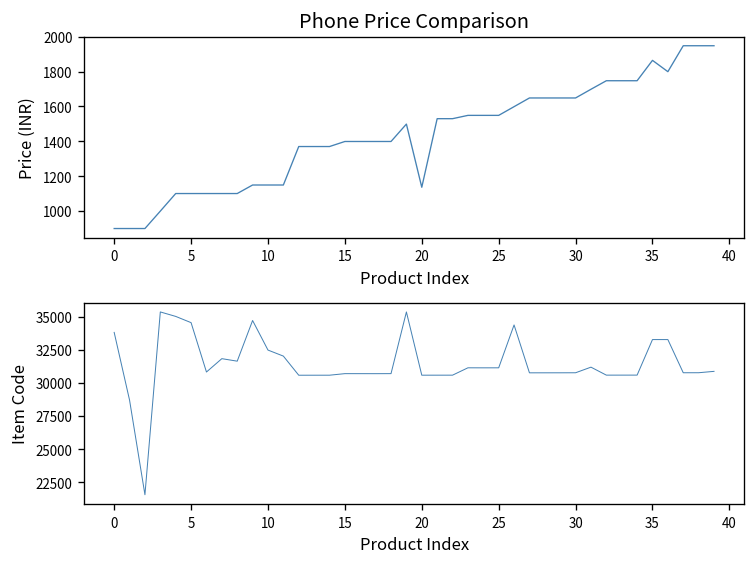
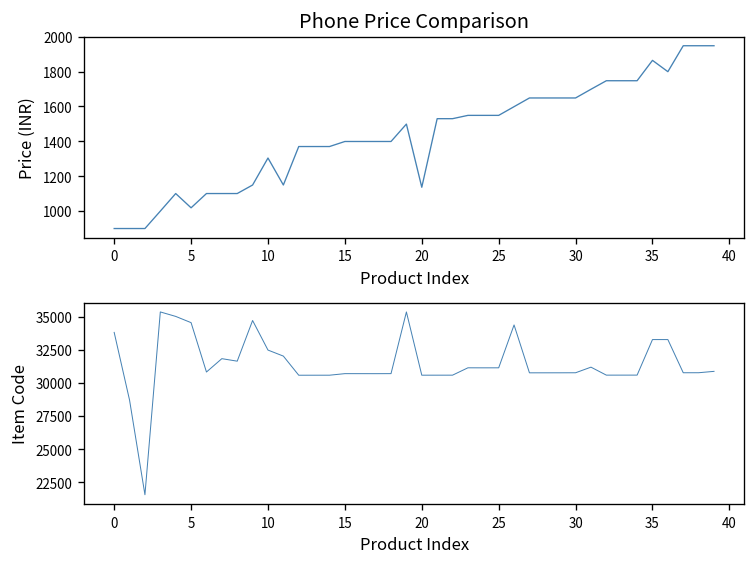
Phone Price Comparison, 5: 1100 -> 1020
Phone Price Comparison, 10: 1150 -> 1300
